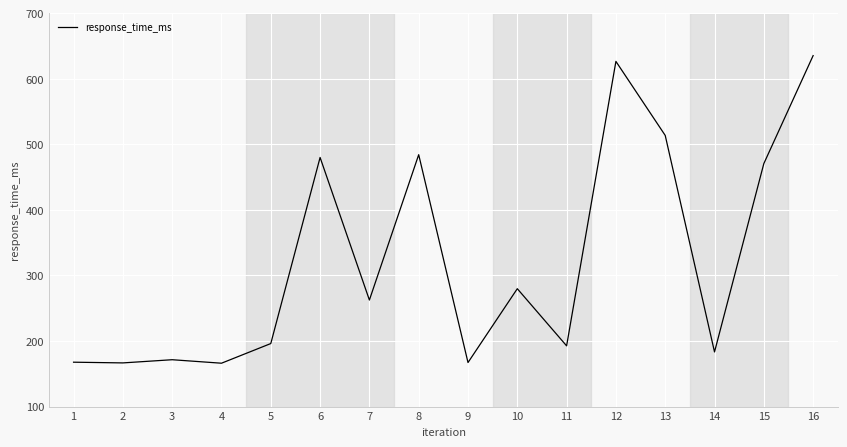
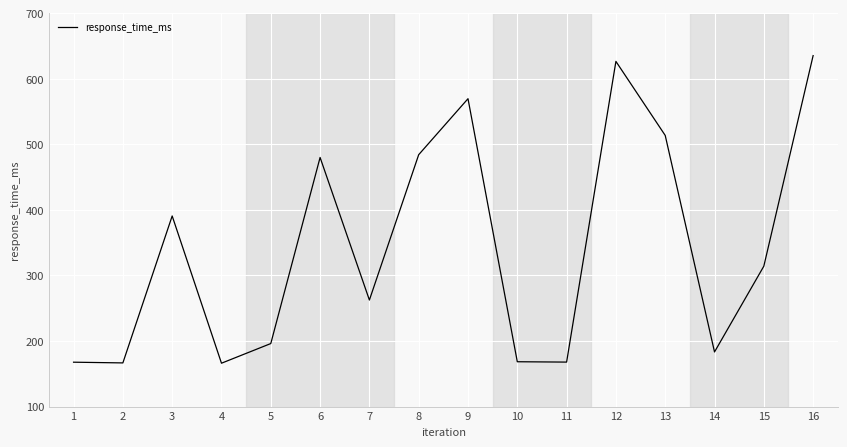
3: 170 -> 390
9: 170 -> 570
10: 280 -> 170
11: 190 -> 170
15: 470 -> 310
